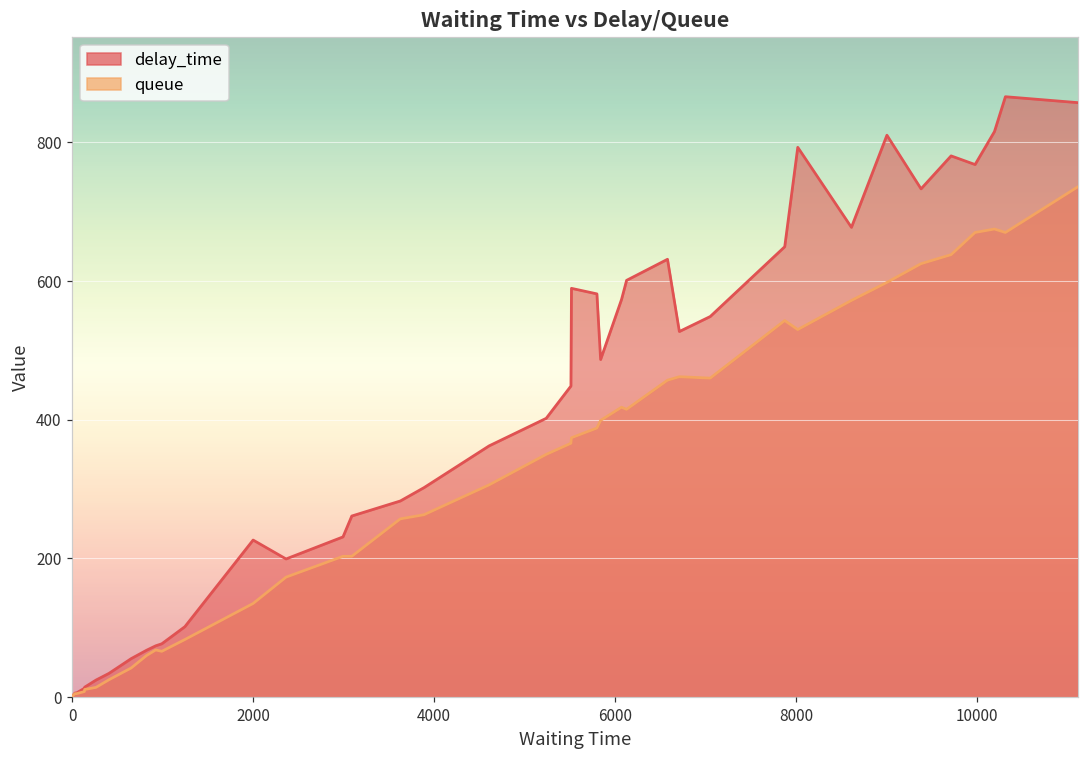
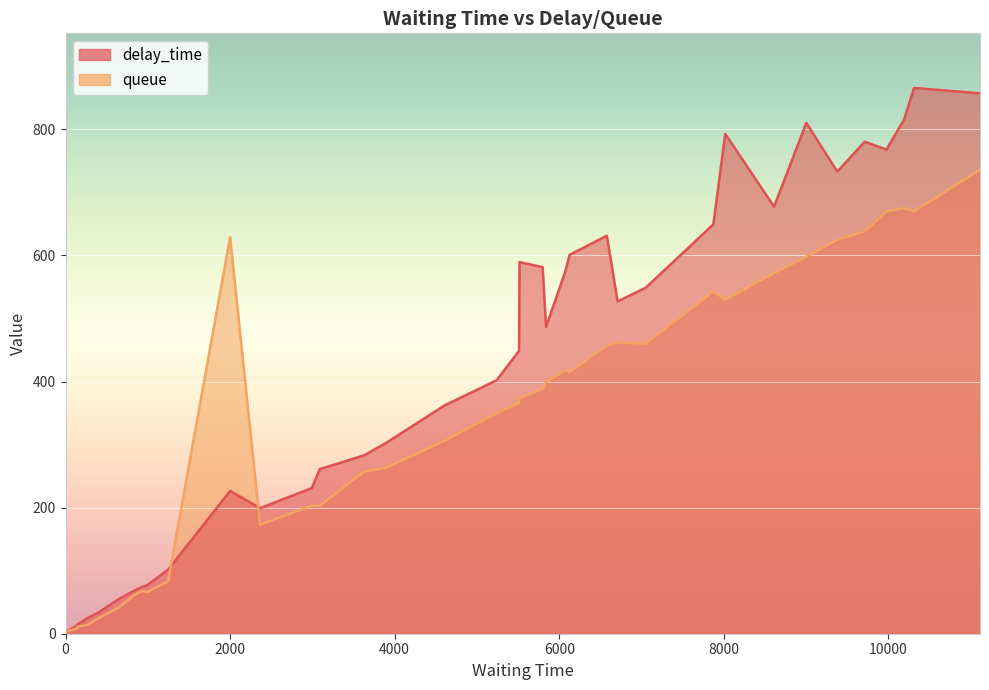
queue, 2000: 140 -> 630
